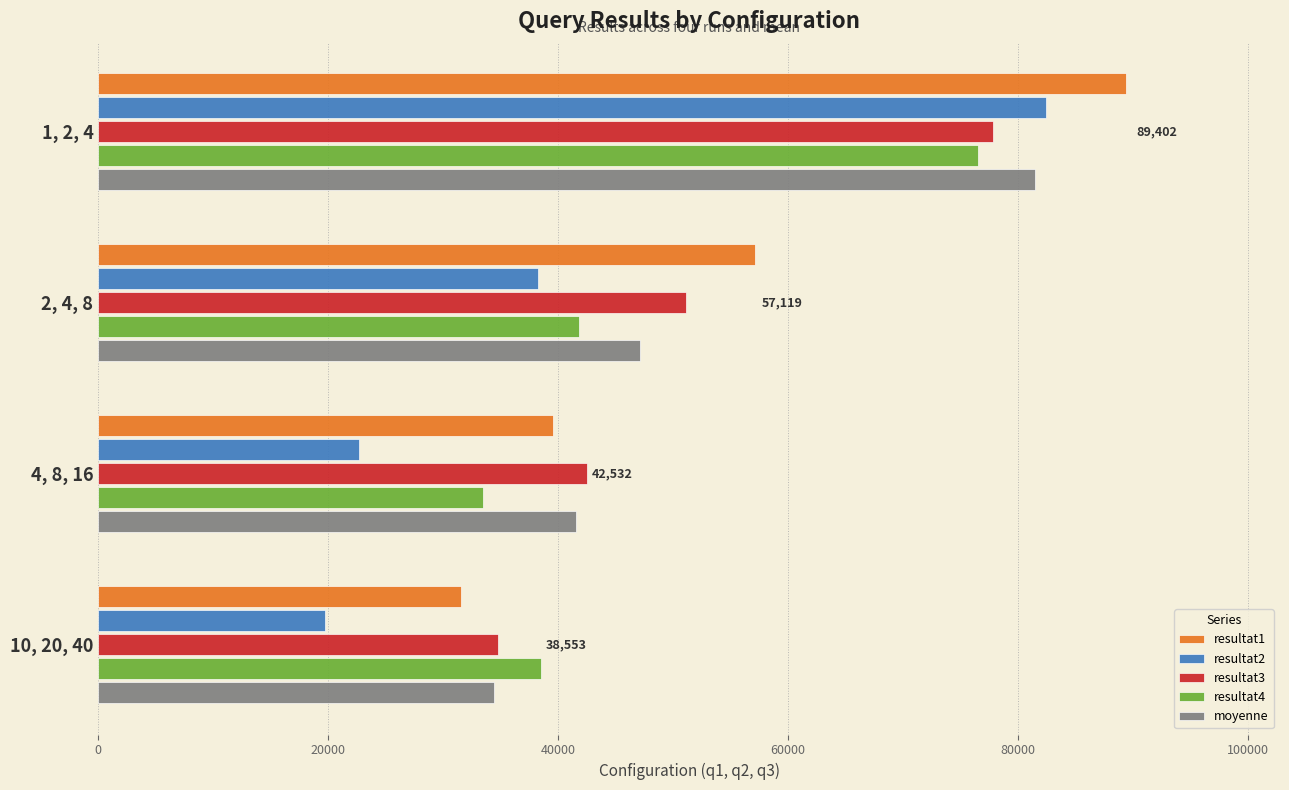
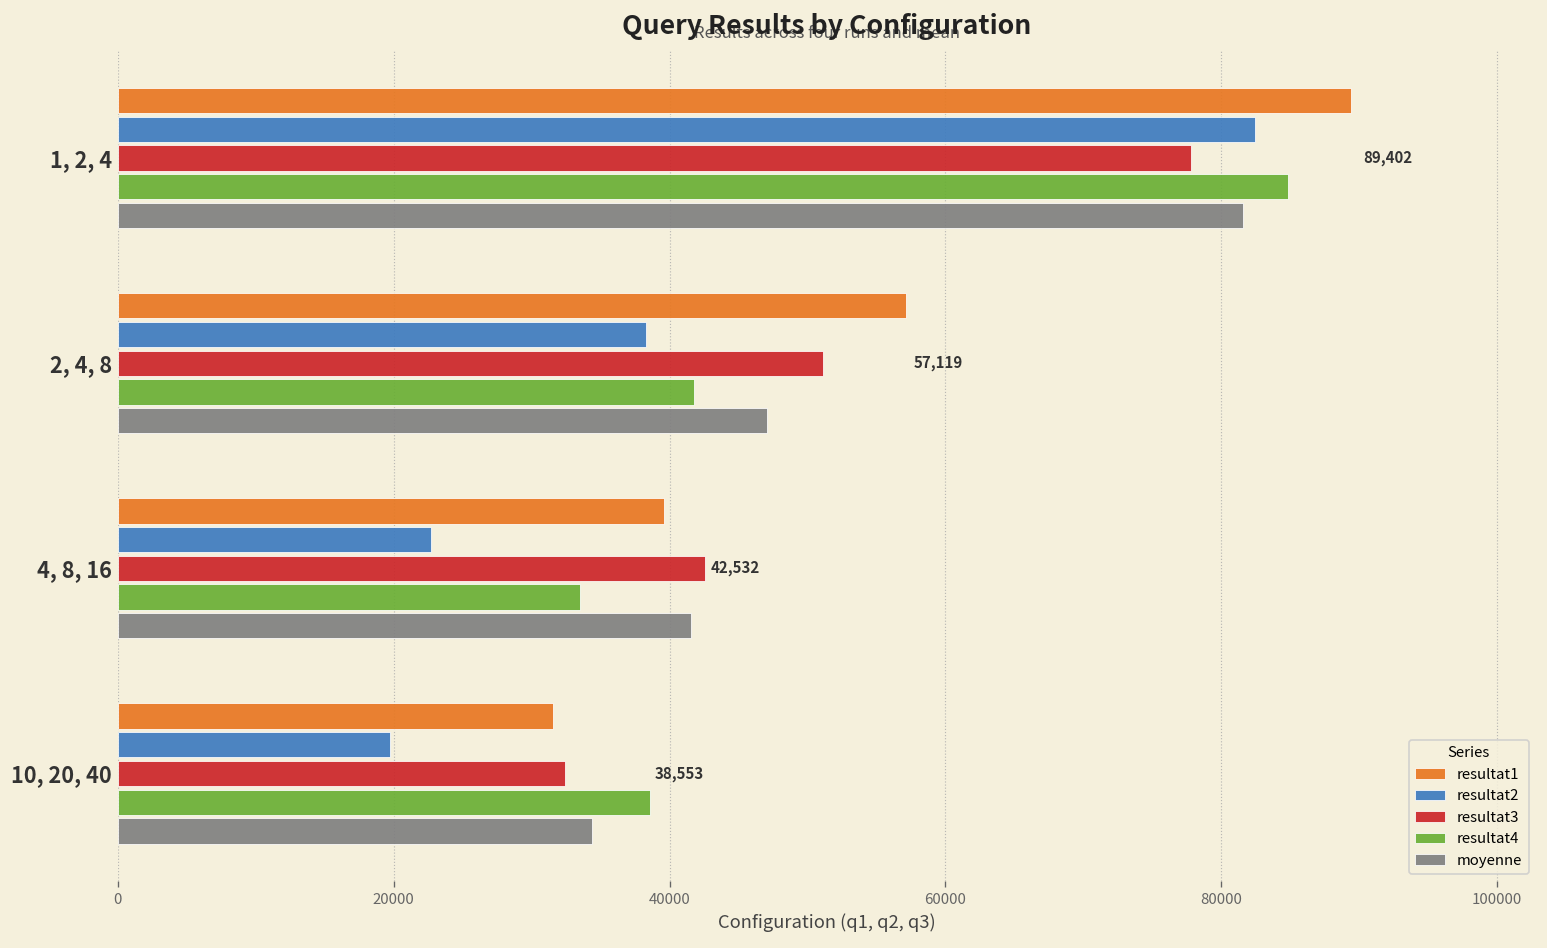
resultat4, 1, 2, 4: 76600 -> 84900
resultat3, 10, 20, 40: 34700 -> 32400
